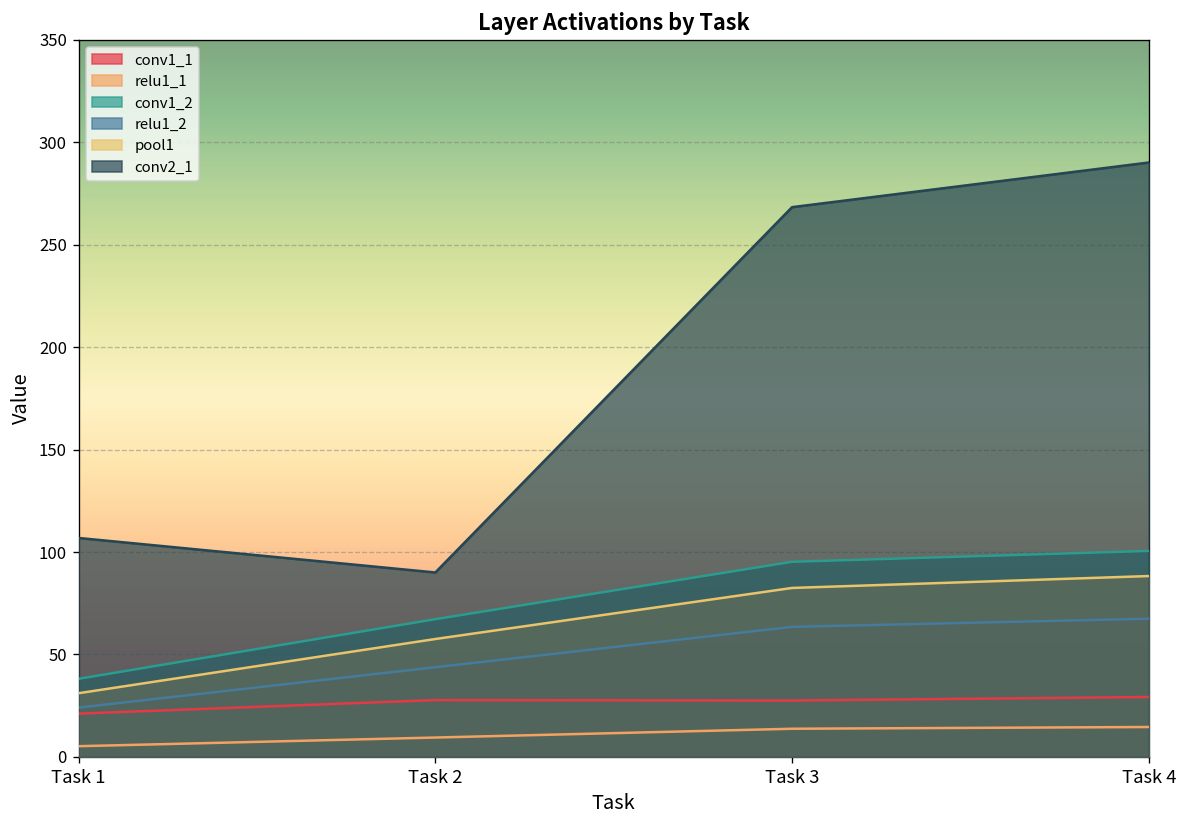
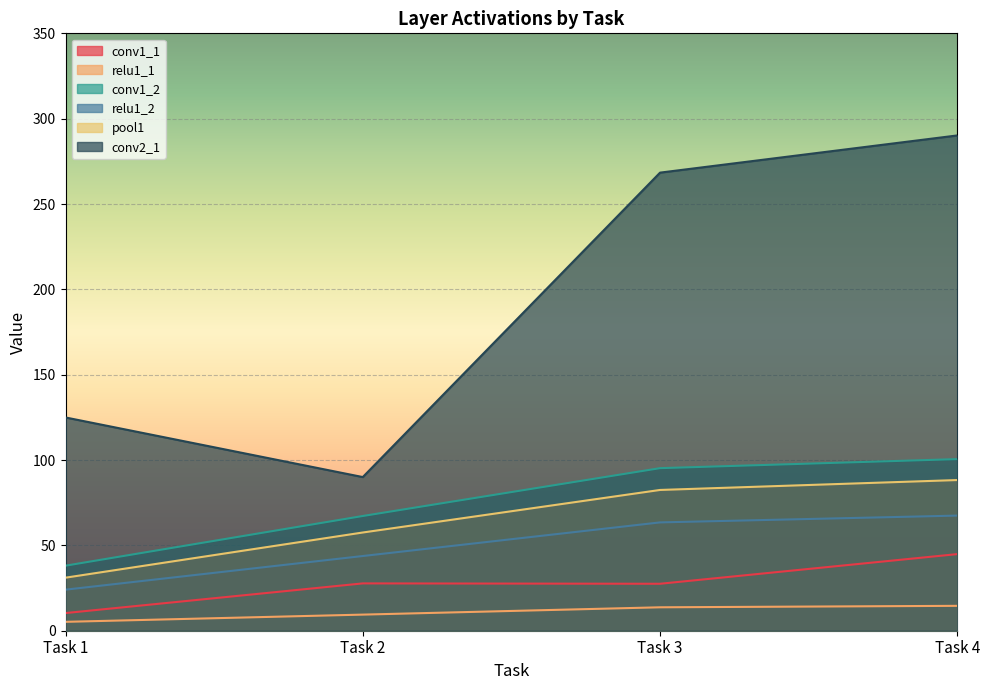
conv1_1, Task 1: 21 -> 10
conv2_1, Task 1: 107 -> 125
conv1_1, Task 4: 29 -> 45
